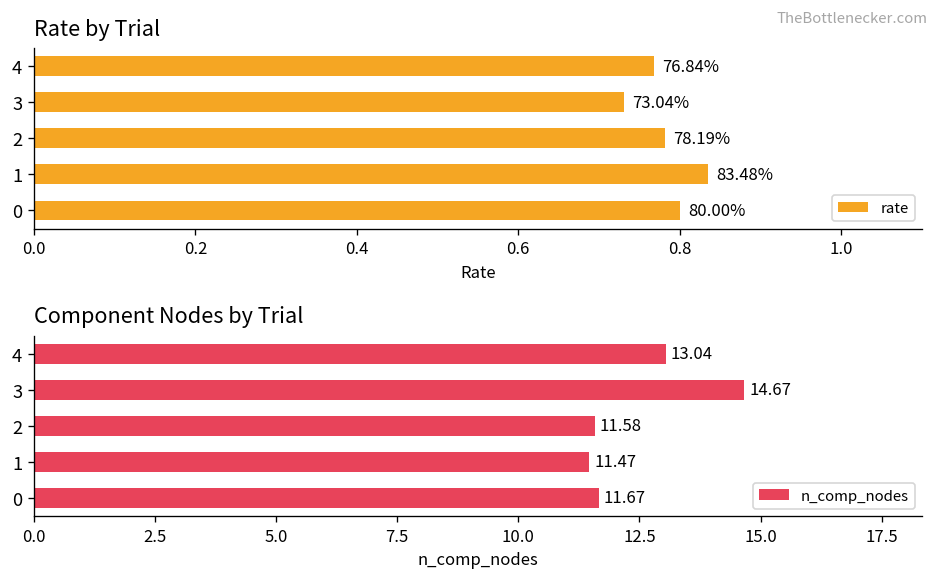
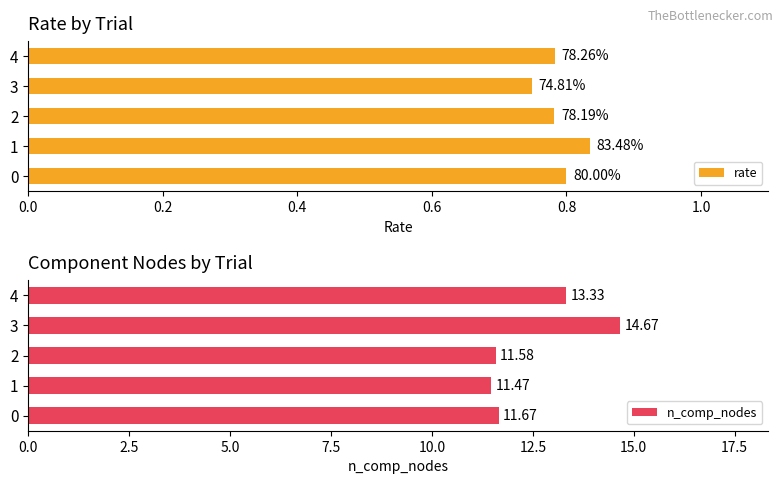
Rate by Trial, 4: 76.84% -> 78.26%
Rate by Trial, 3: 73.04% -> 74.81%
Component Nodes by Trial, 4: 13.04 -> 13.33
